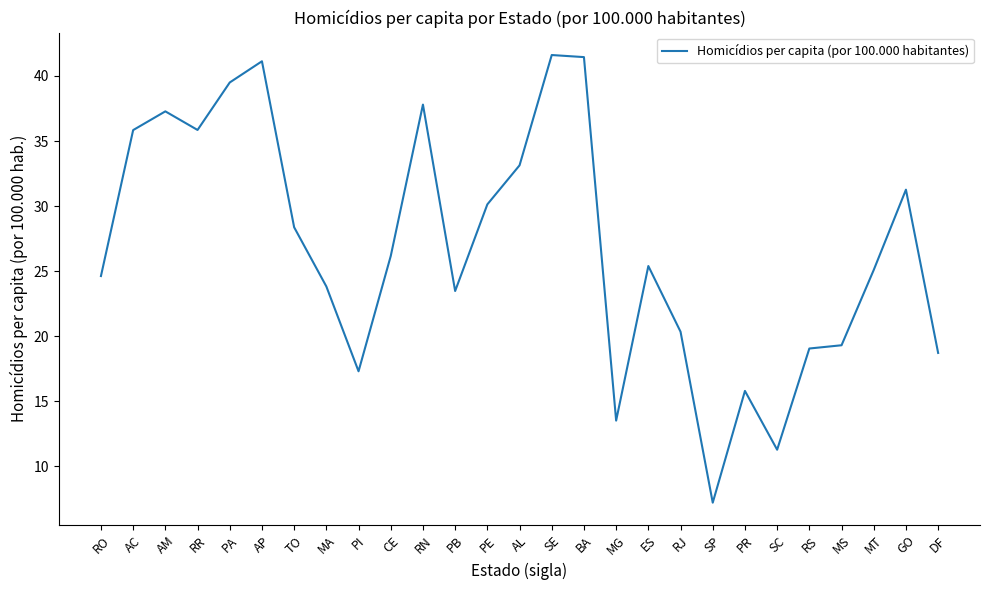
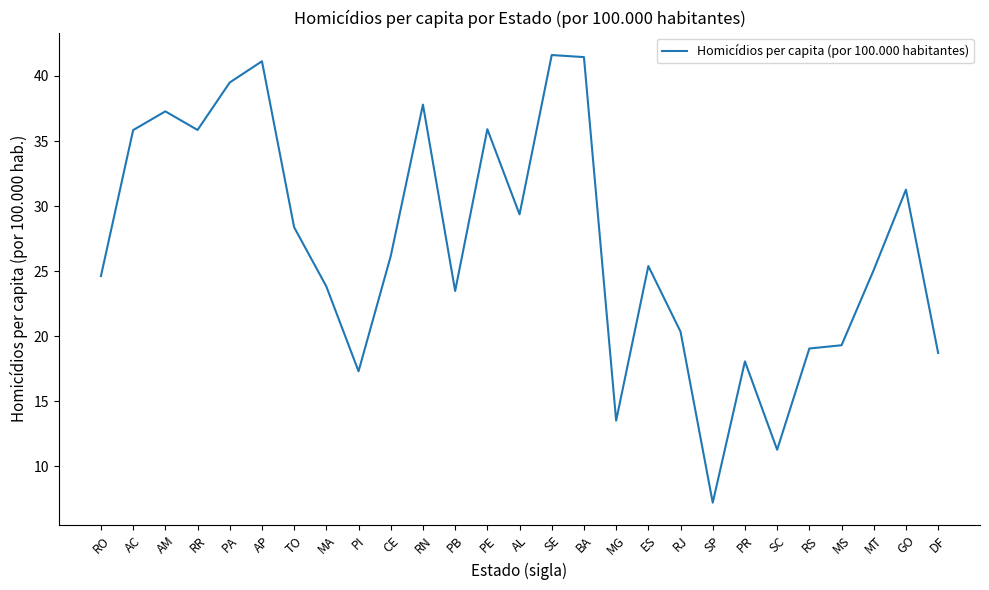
PE: 30.1 -> 35.9
AL: 33.1 -> 29.4
PR: 15.8 -> 18.1
